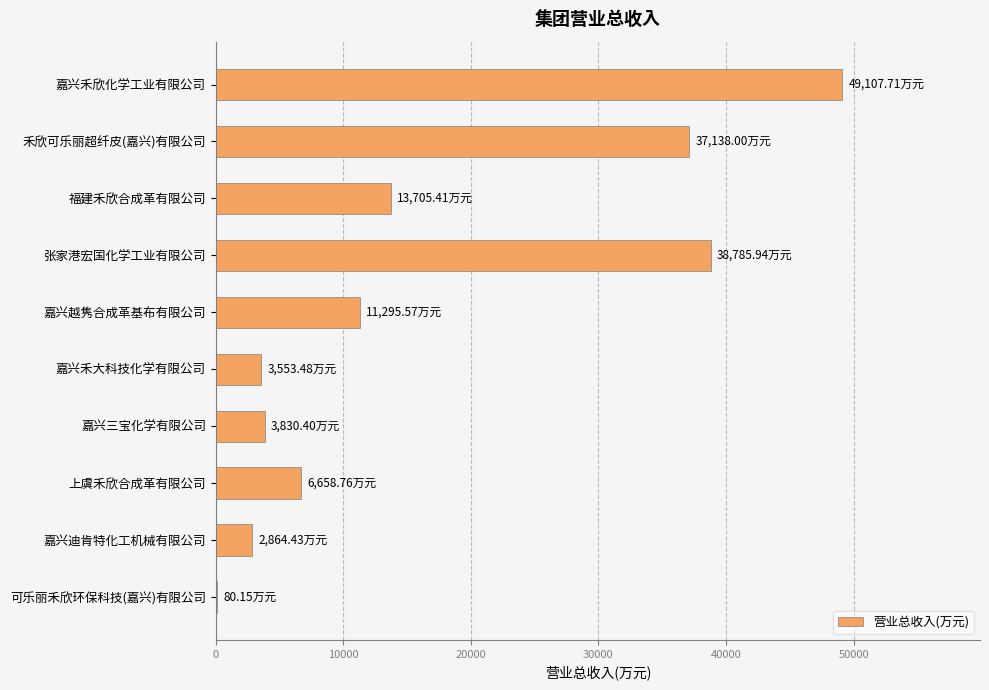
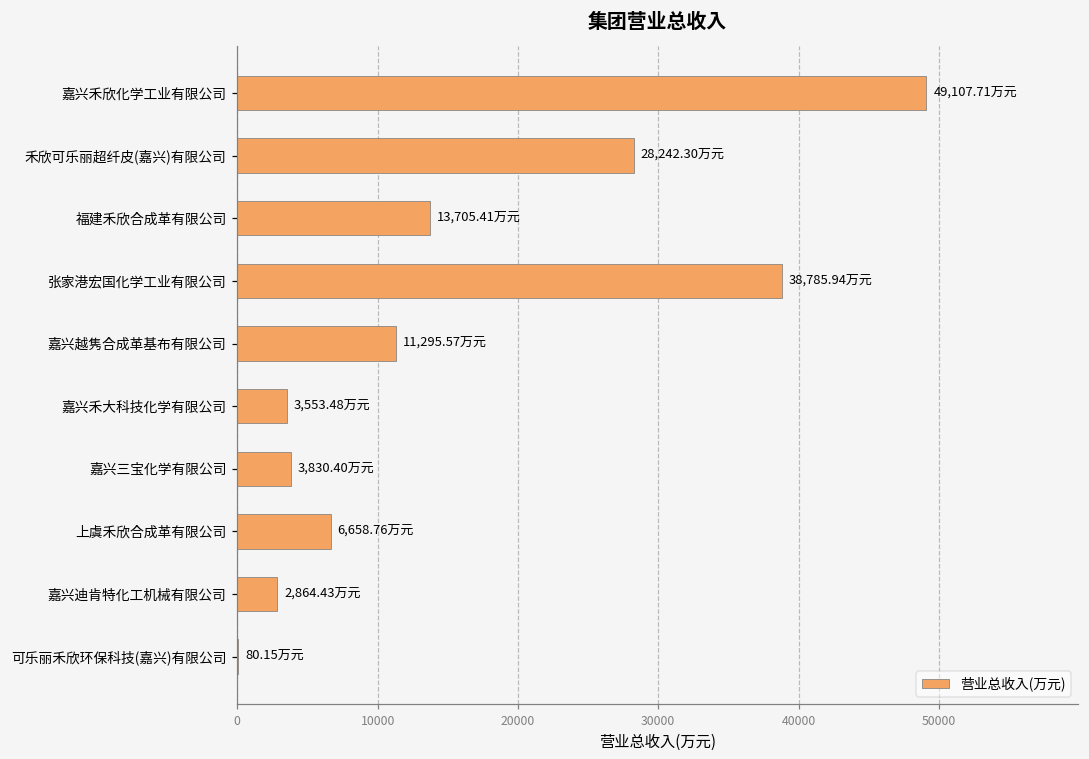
禾欣可乐丽超纤皮(嘉兴)有限公司: 37,138.00 -> 28,242.30
